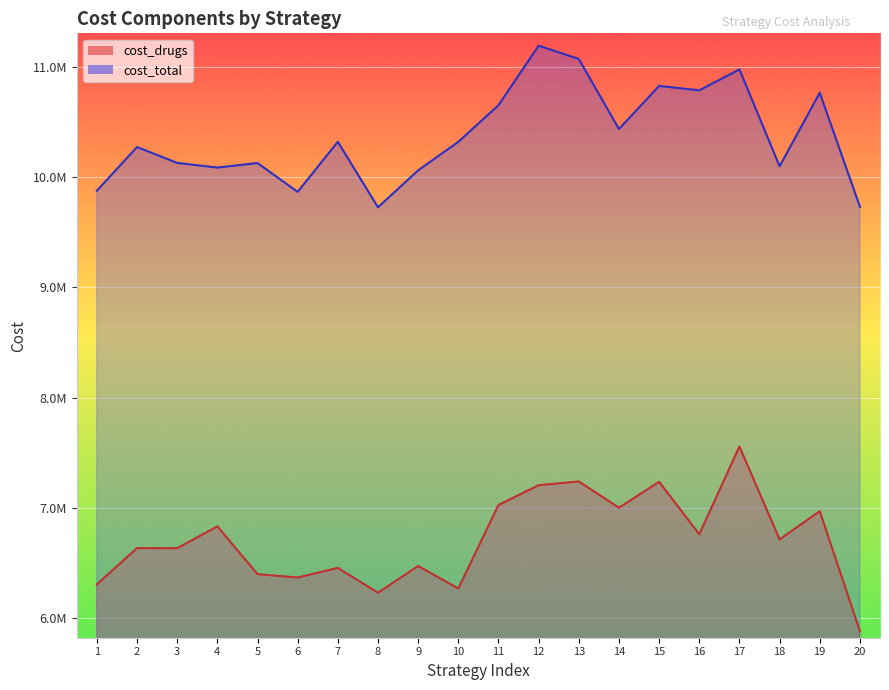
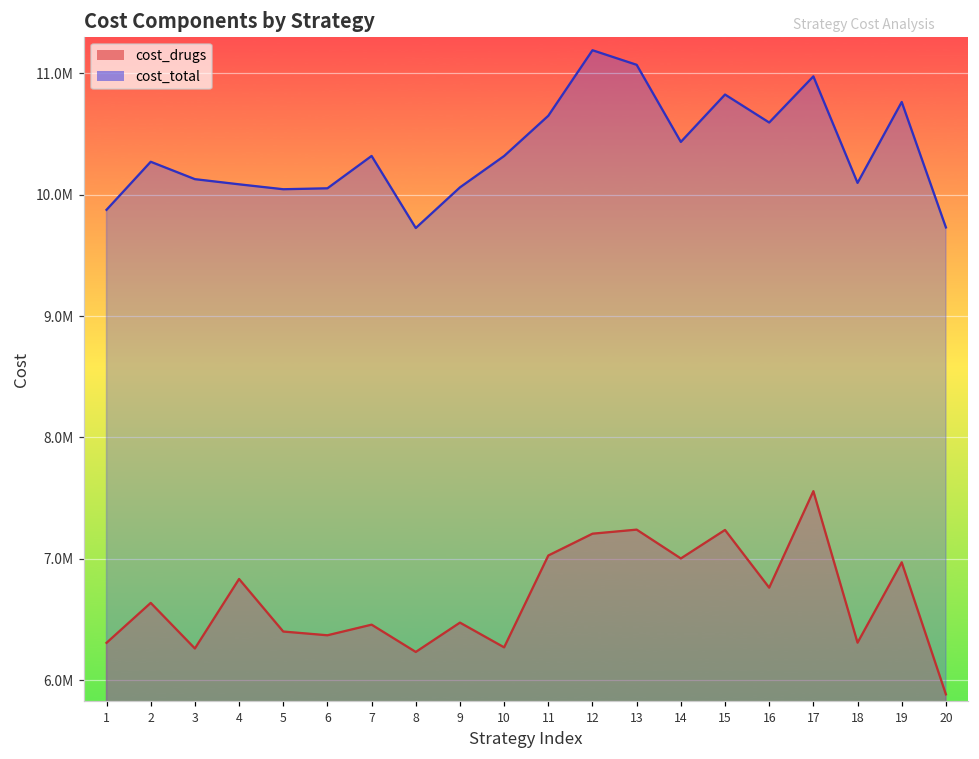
cost_drugs, 3: 6630000 -> 6260000
cost_total, 5: 10130000 -> 10040000
cost_total, 6: 9870000 -> 10050000
cost_total, 16: 10790000 -> 10590000
cost_drugs, 18: 6710000 -> 6310000
